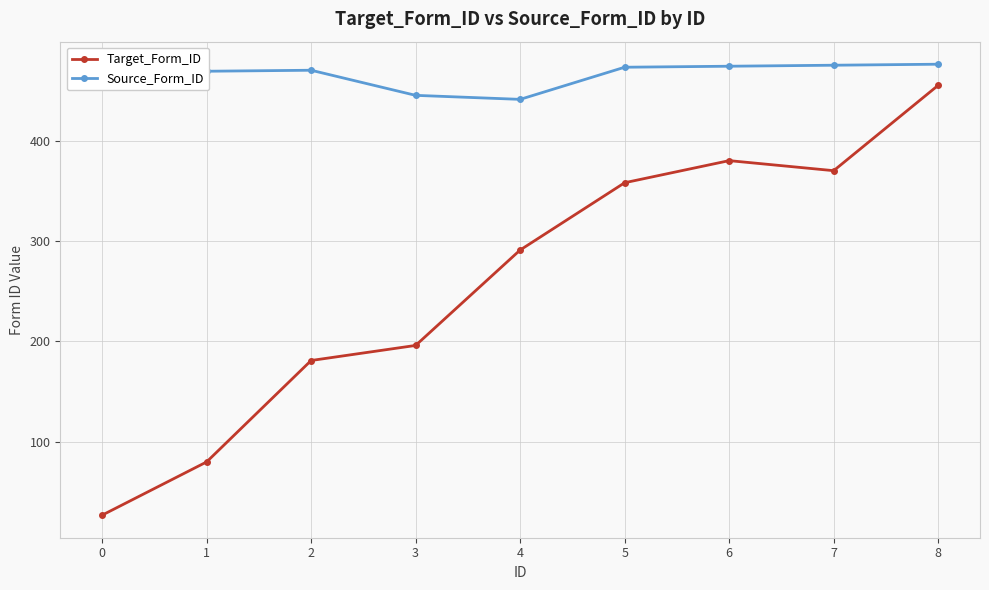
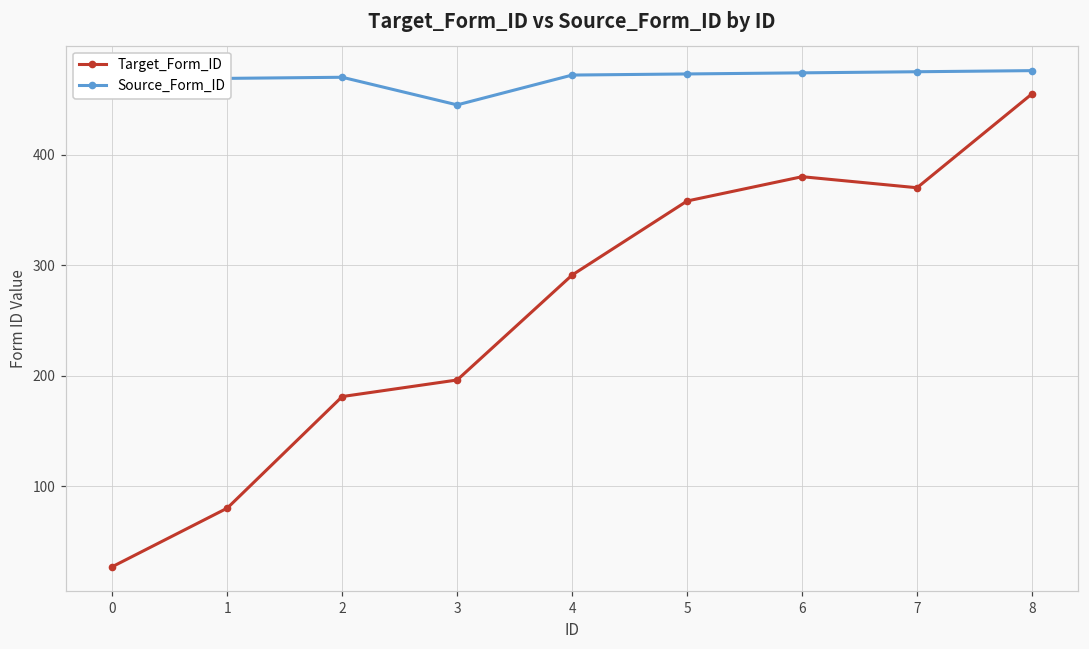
Source_Form_ID, 4: 441 -> 472
